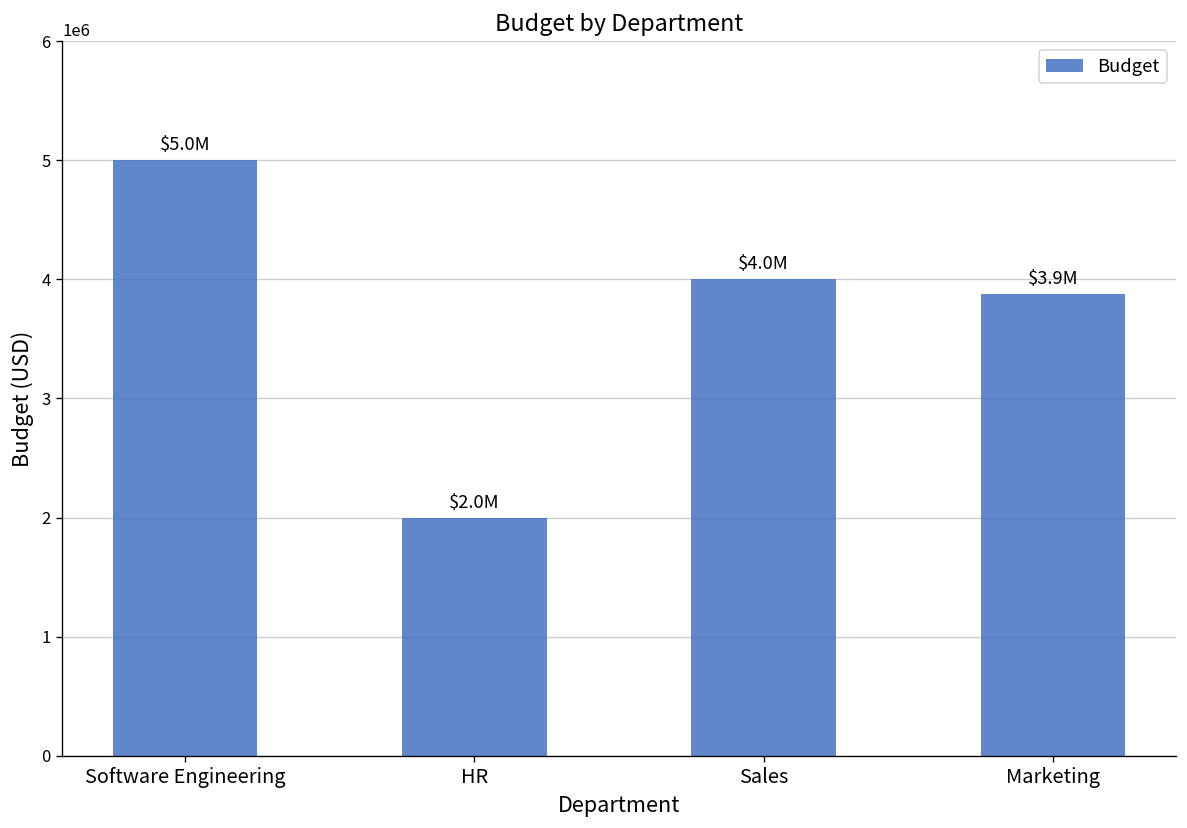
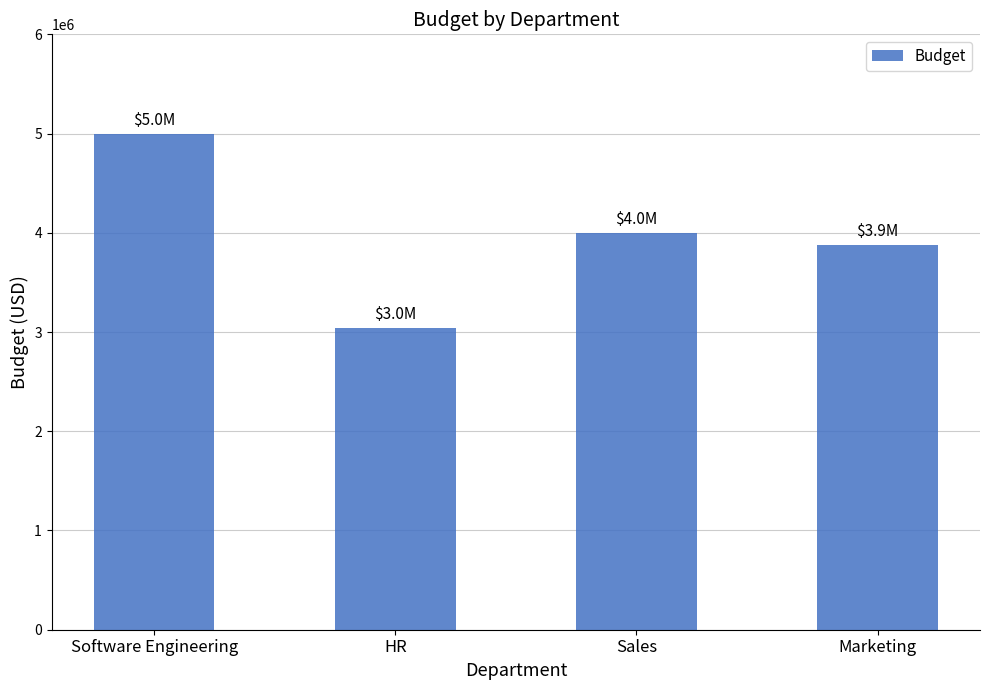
HR: $2.0M -> $3.0M
